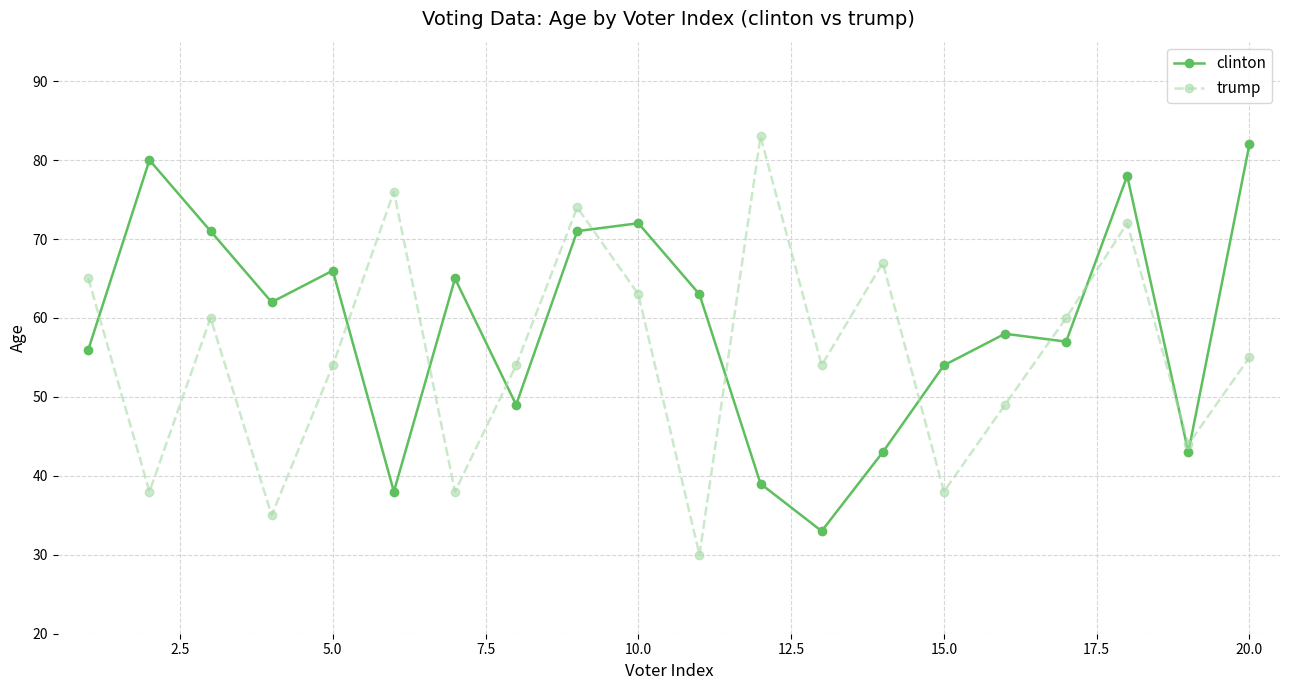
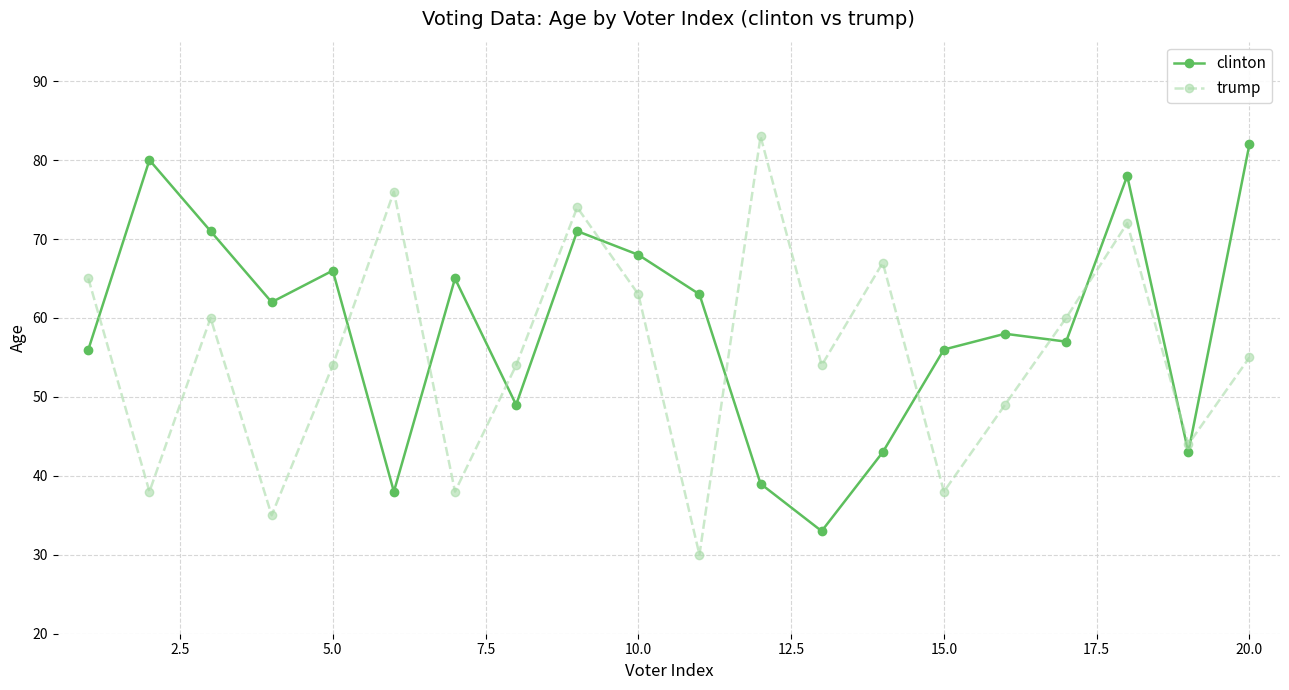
clinton, 10.0: 72 -> 68
clinton, 15.0: 54 -> 56
